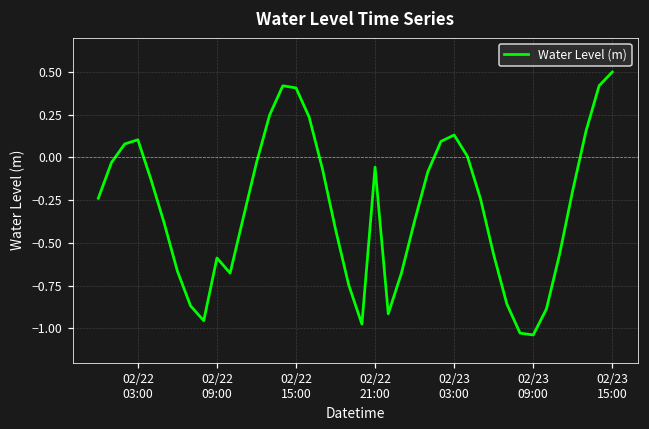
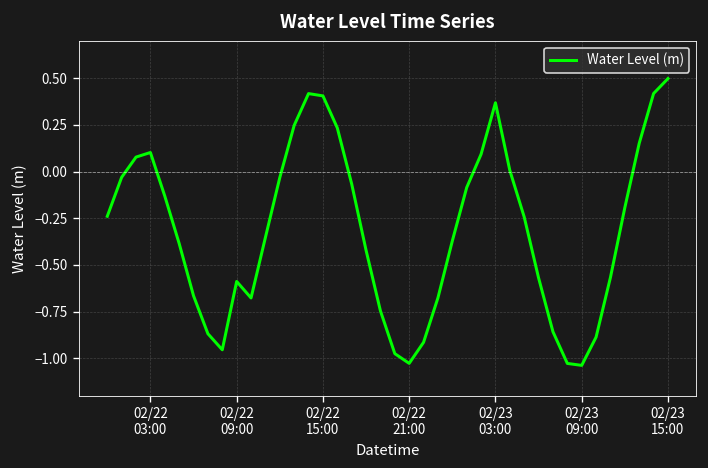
02/22 21:00: -0.06 -> -1.03
02/23 03:00: 0.13 -> 0.37
